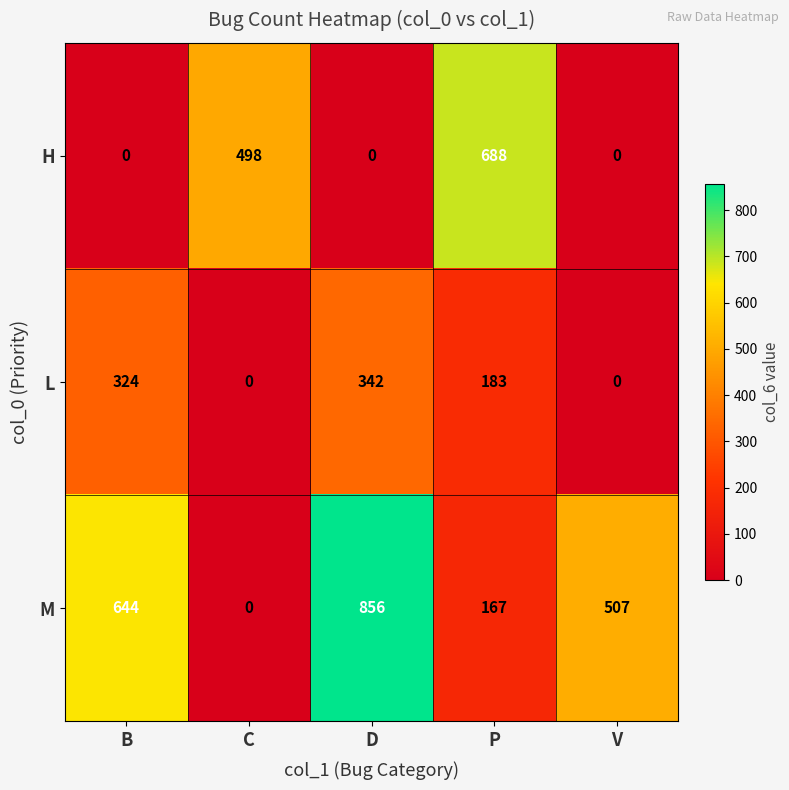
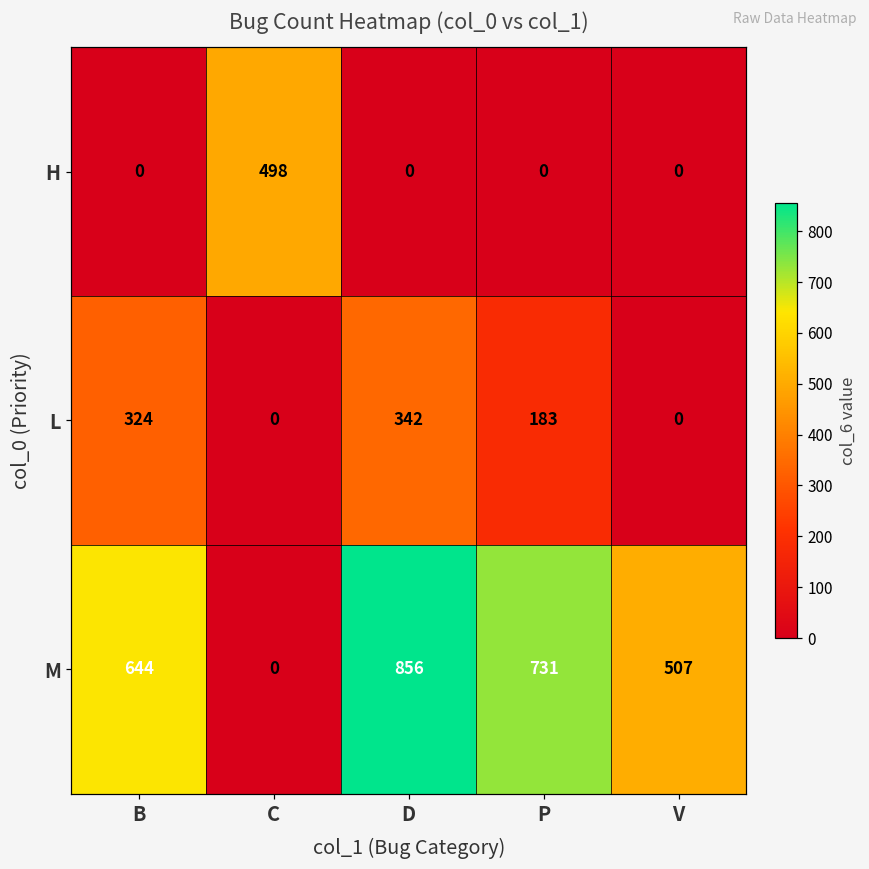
H, P: 688 -> 0
M, P: 167 -> 731
